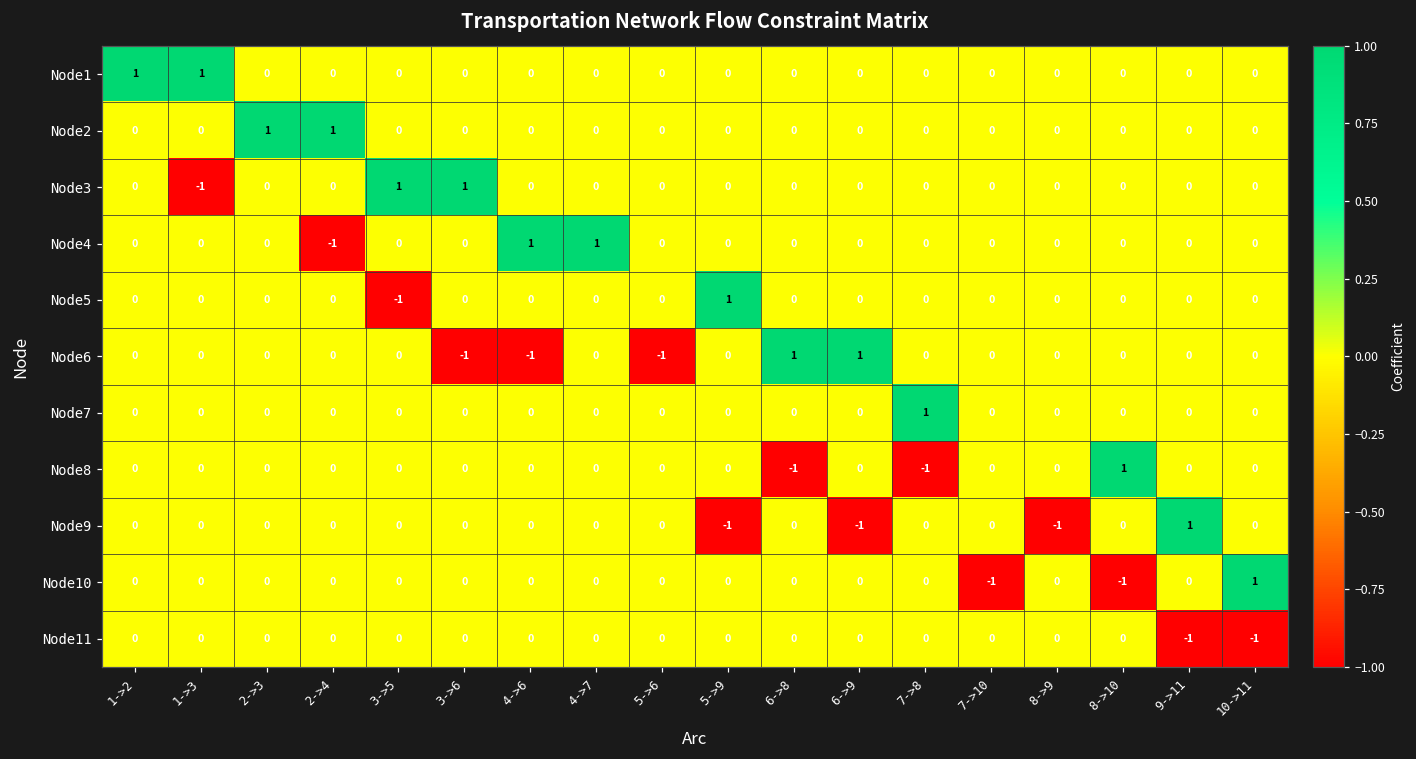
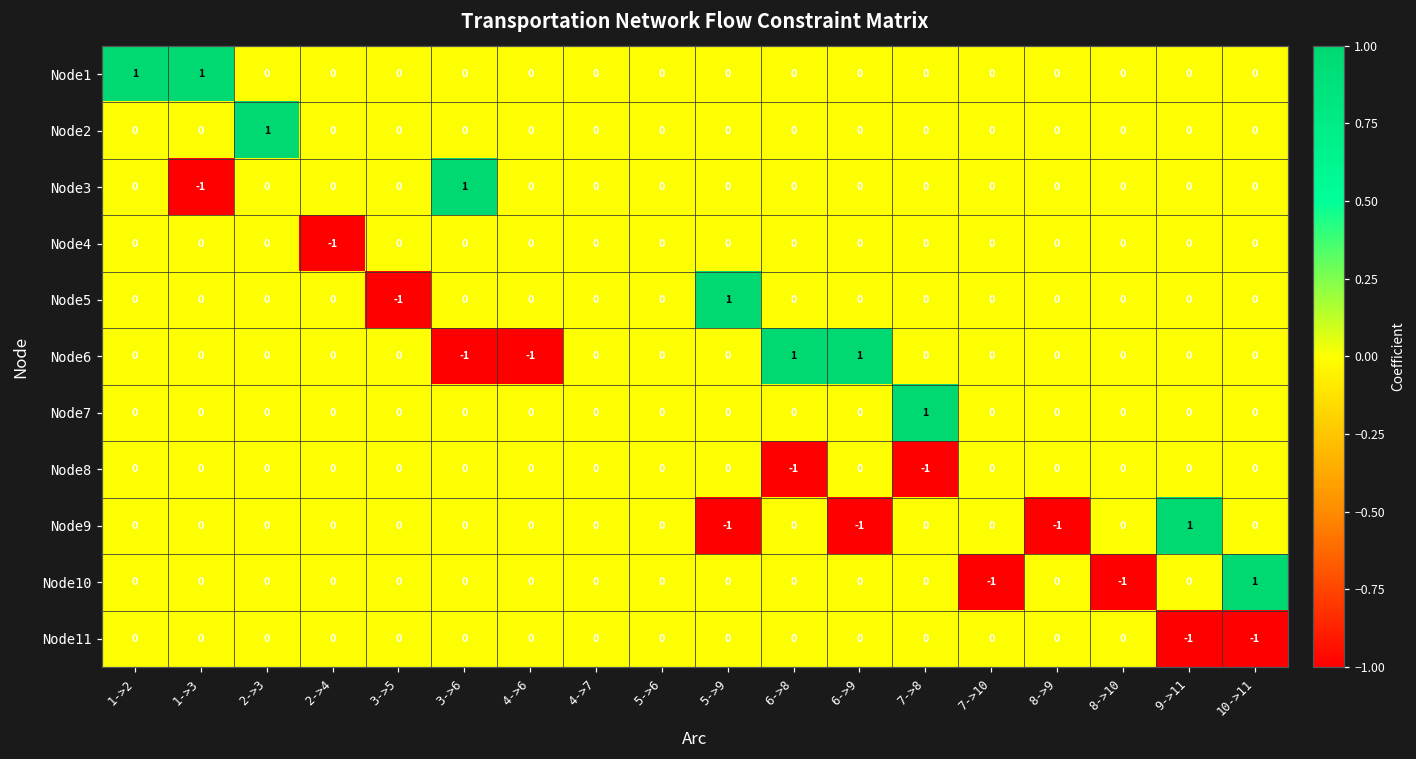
Node2, 2->4: 1 -> 0
Node3, 3->5: 1 -> 0
Node4, 4->6: 1 -> 0
Node4, 4->7: 1 -> 0
Node6, 5->6: -1 -> 0
Node8, 8->10: 1 -> 0
